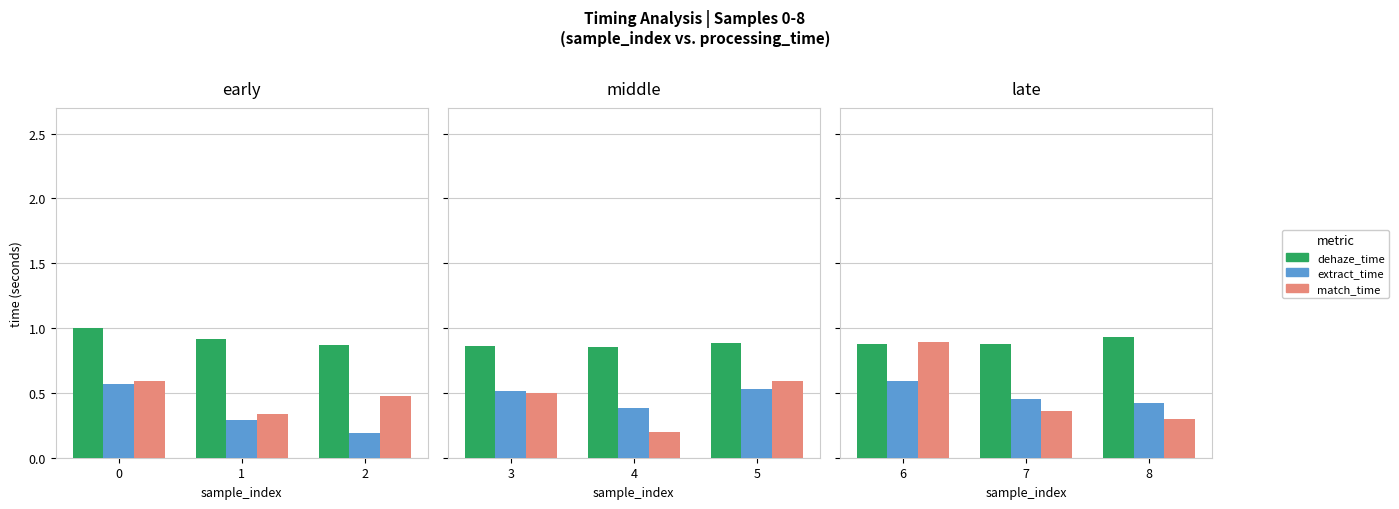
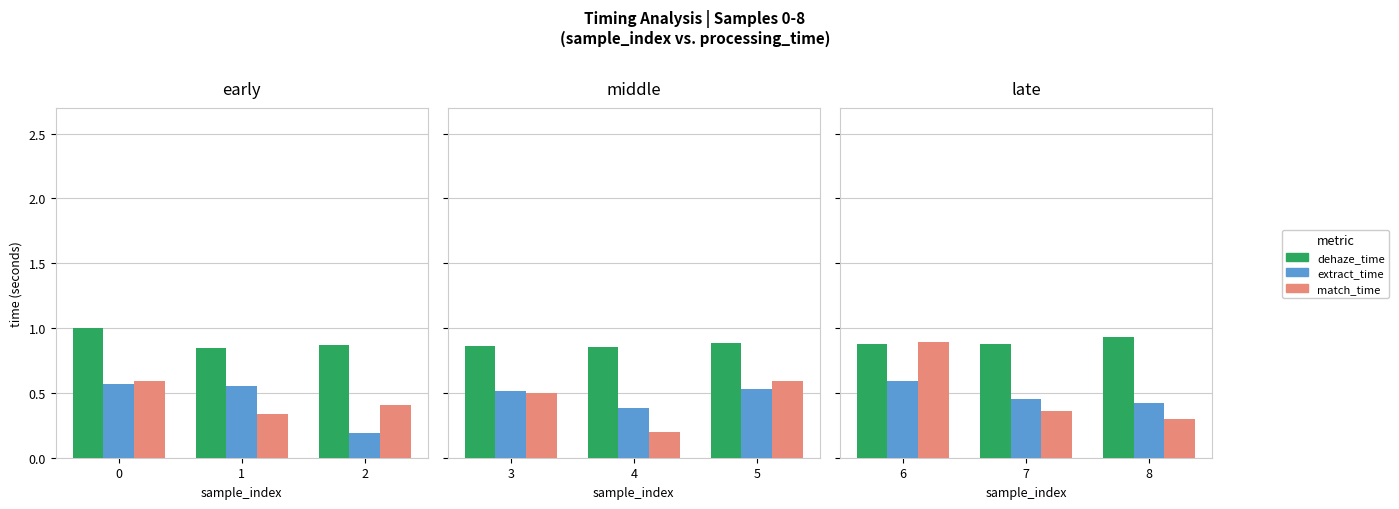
early, dehaze_time, 1: 0.92 -> 0.84
early, extract_time, 1: 0.29 -> 0.55
early, match_time, 2: 0.48 -> 0.41
